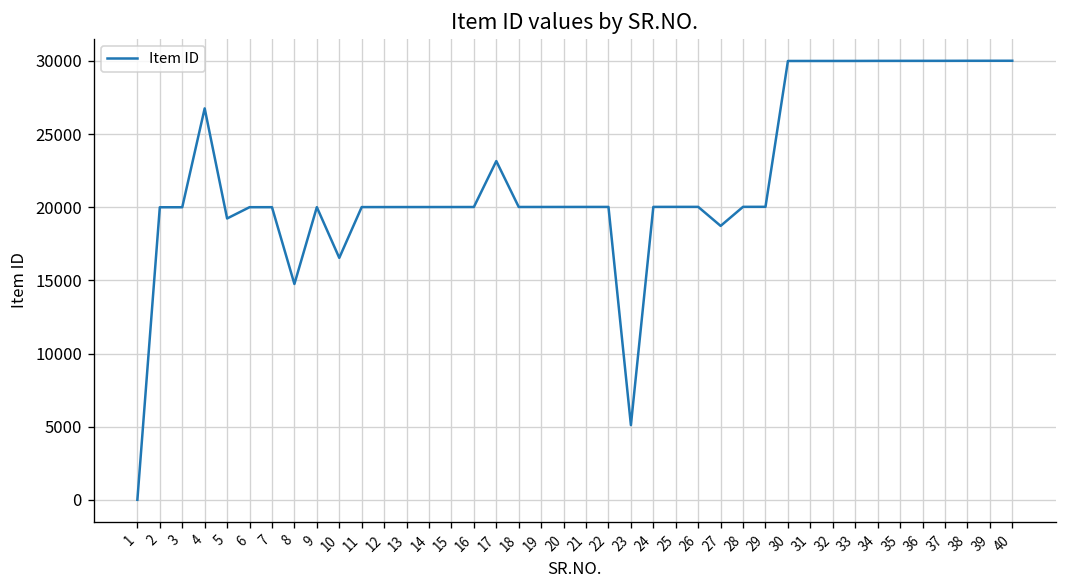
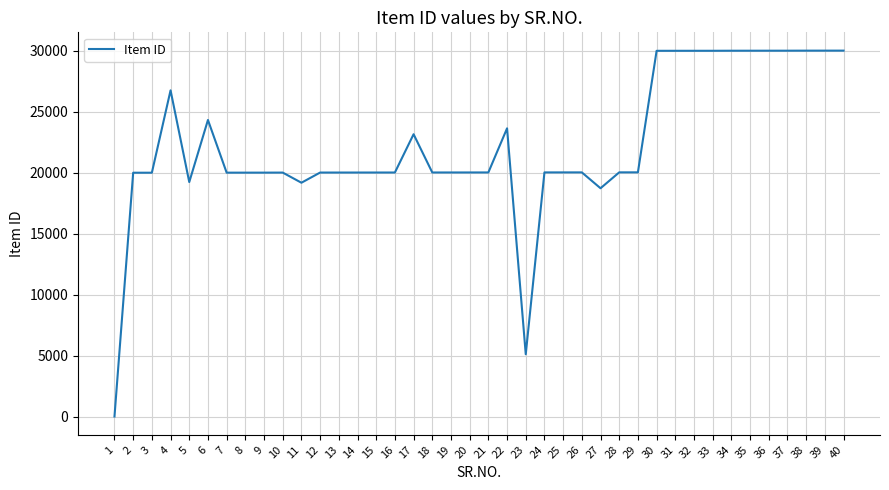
6: 20000 -> 24300
8: 14800 -> 20000
10: 16500 -> 20000
11: 20000 -> 19200
22: 20000 -> 23600
